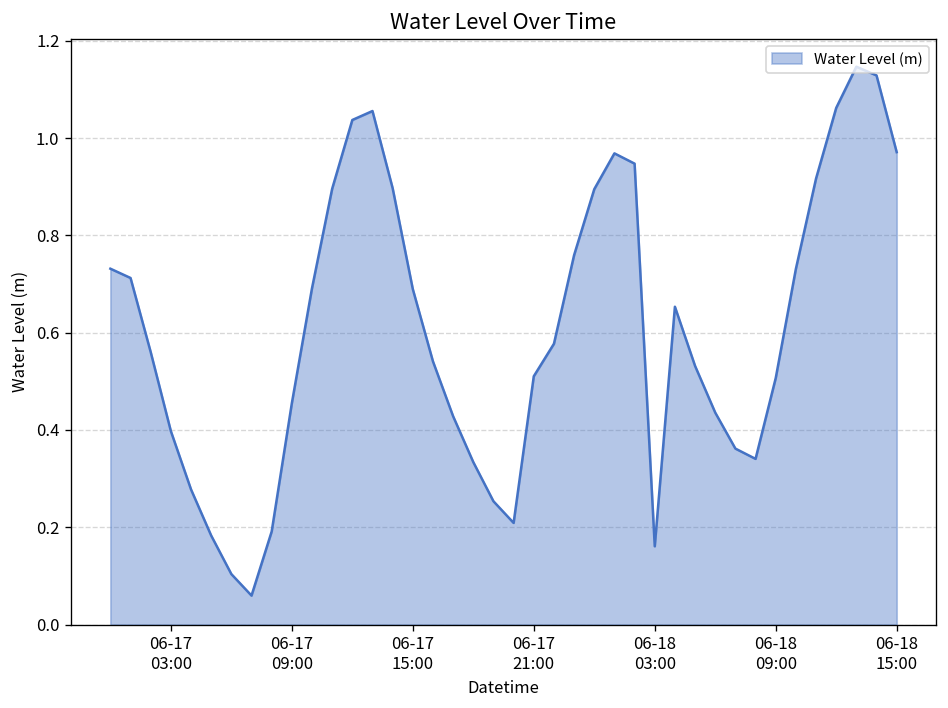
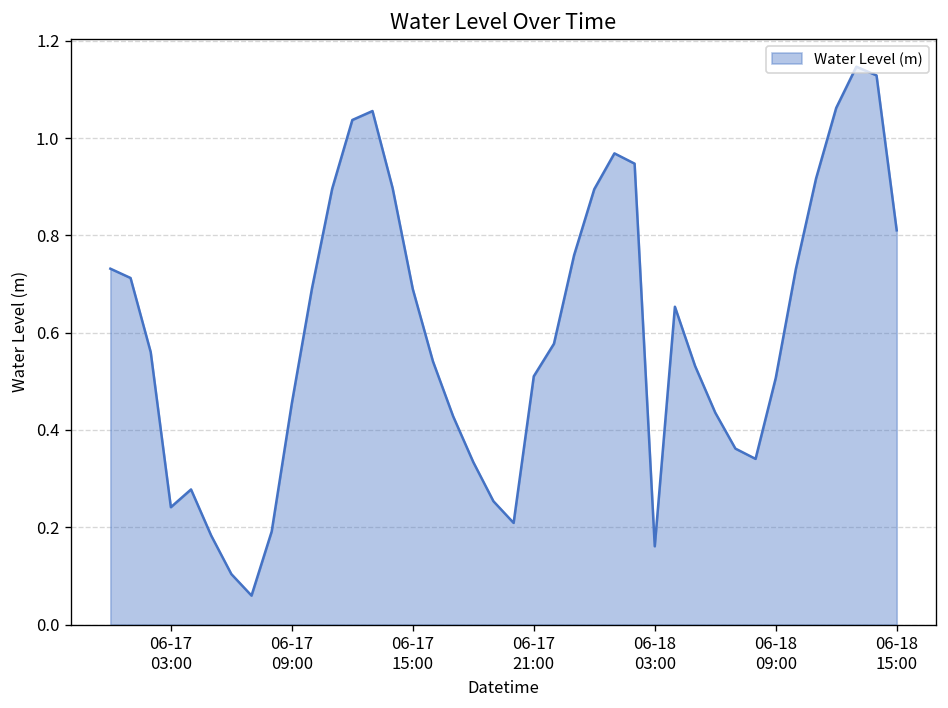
06-17 03:00: 0.40 -> 0.24
06-18 15:00: 0.97 -> 0.81
